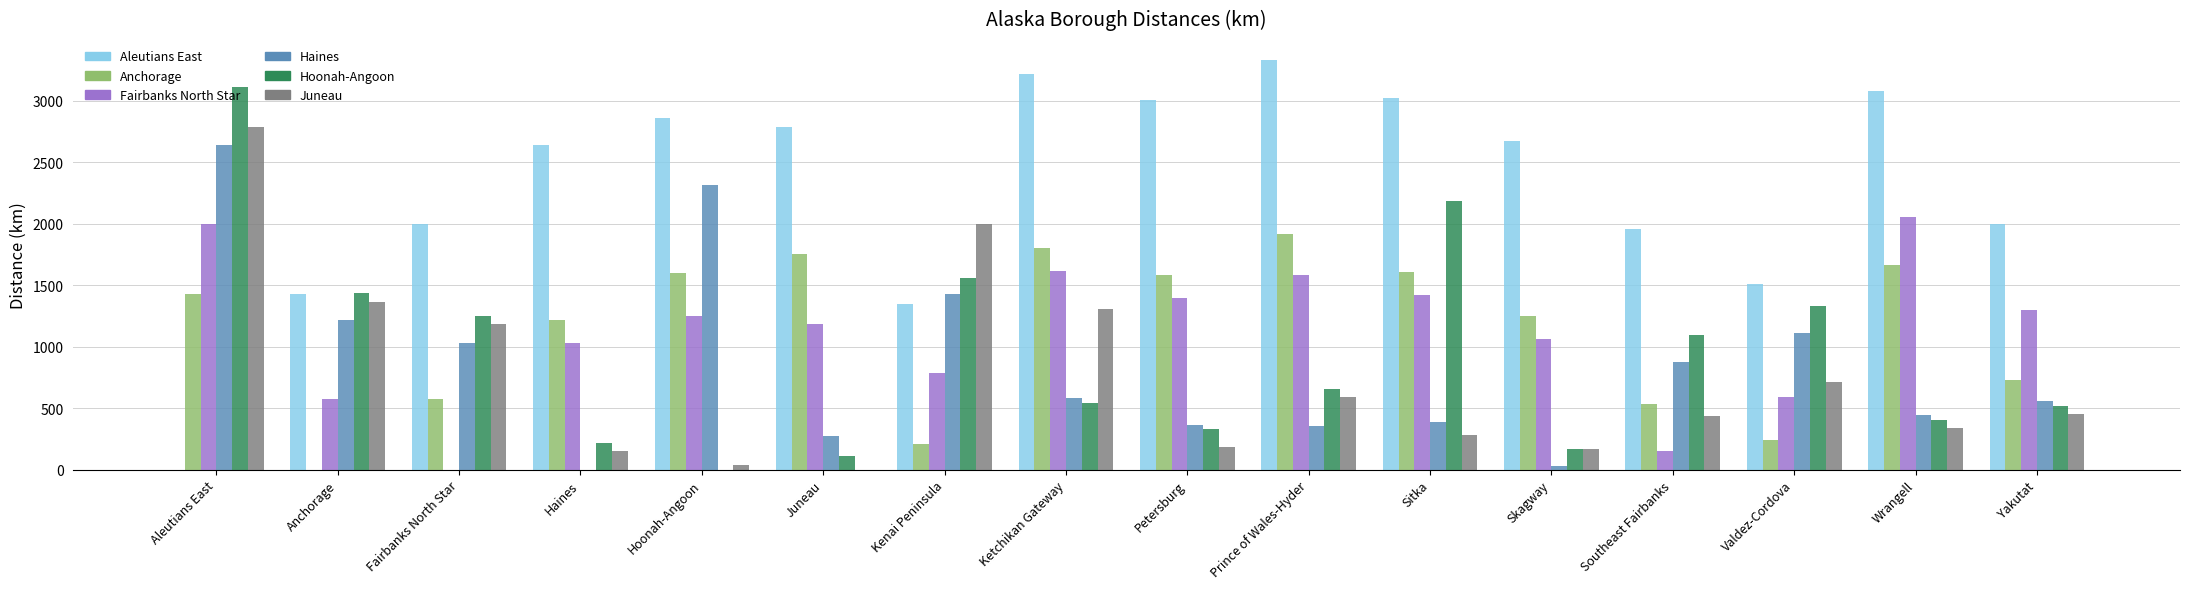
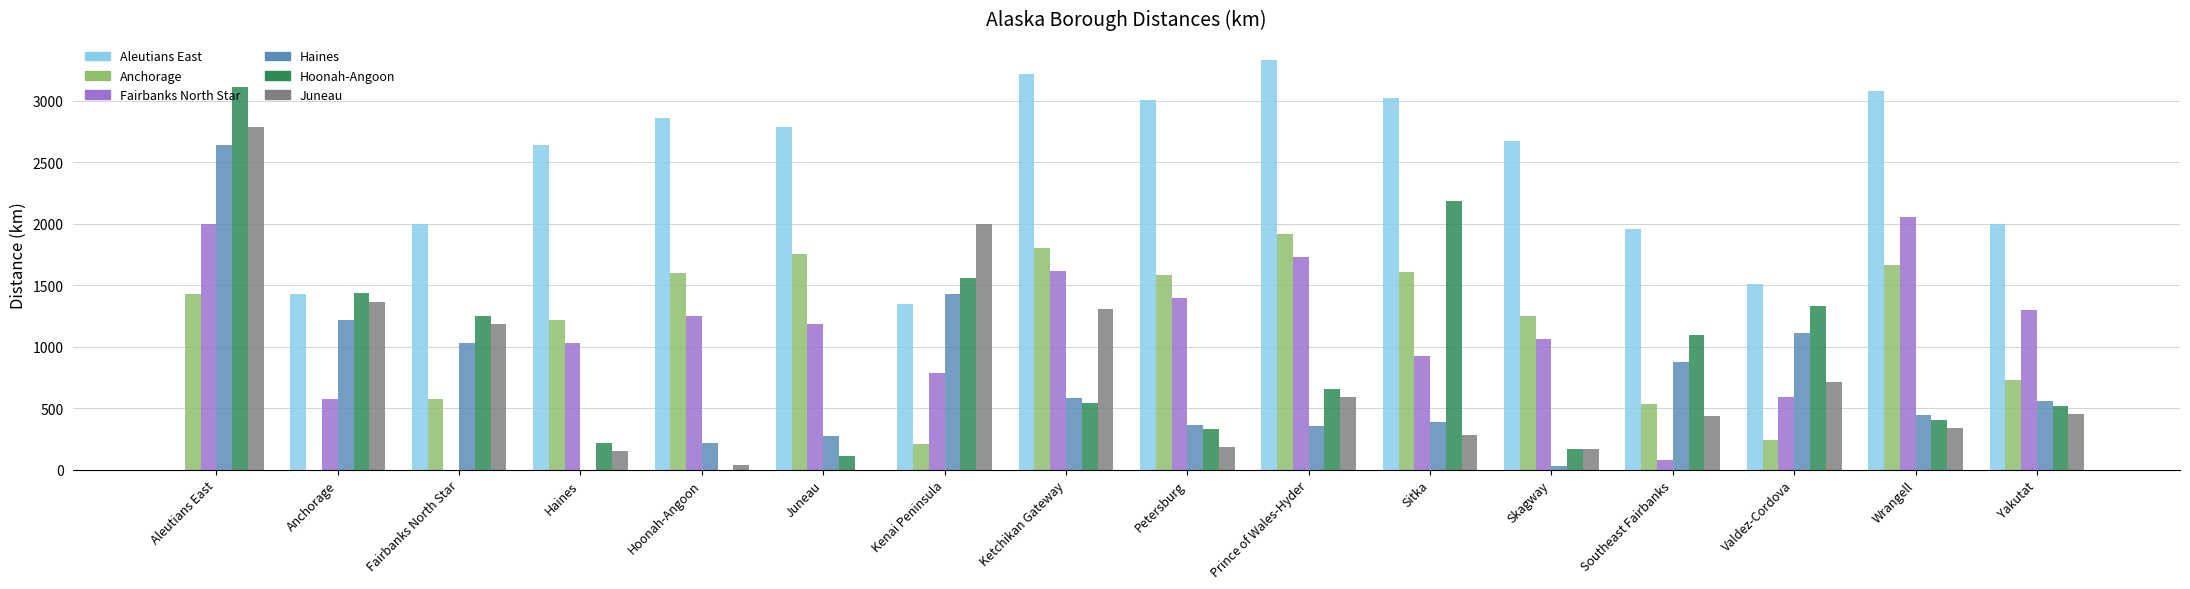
Haines, Hoonah-Angoon: 2310 -> 220
Fairbanks North Star, Prince of Wales-Hyder: 1580 -> 1730
Fairbanks North Star, Sitka: 1420 -> 920
Fairbanks North Star, Southeast Fairbanks: 150 -> 80
